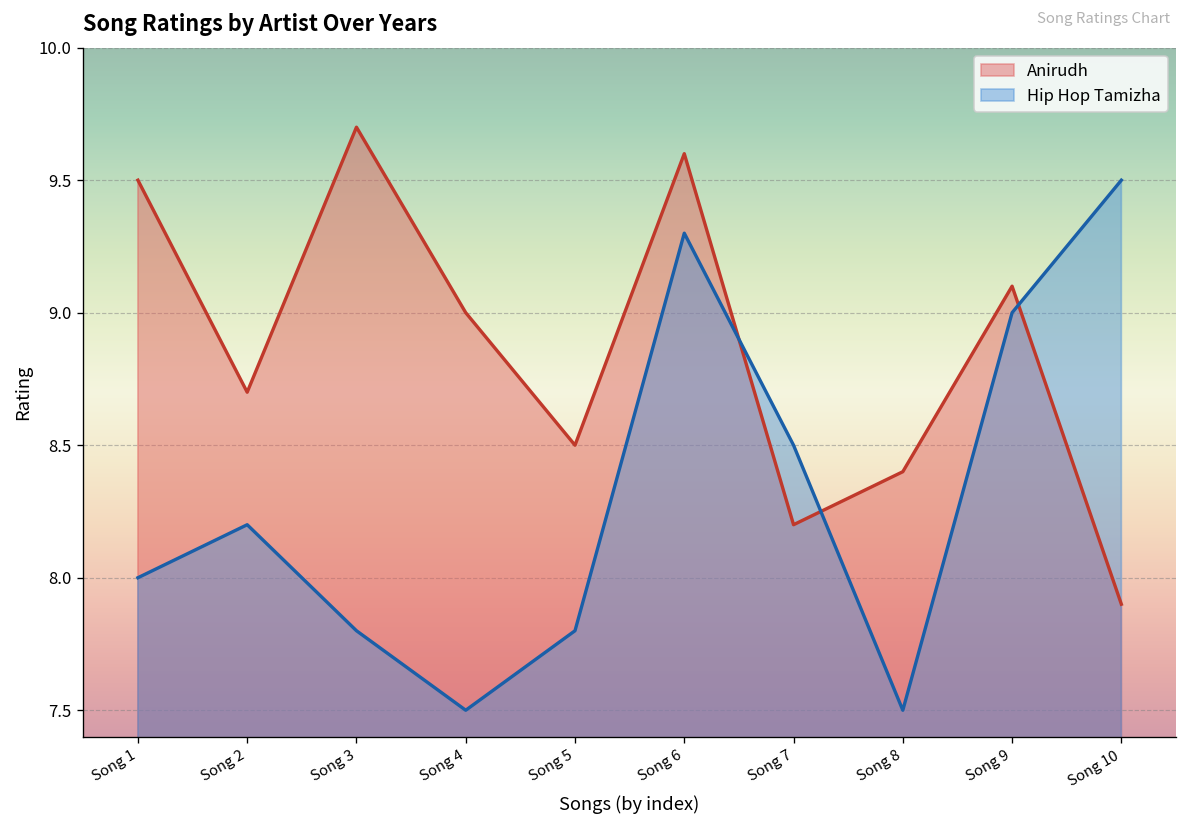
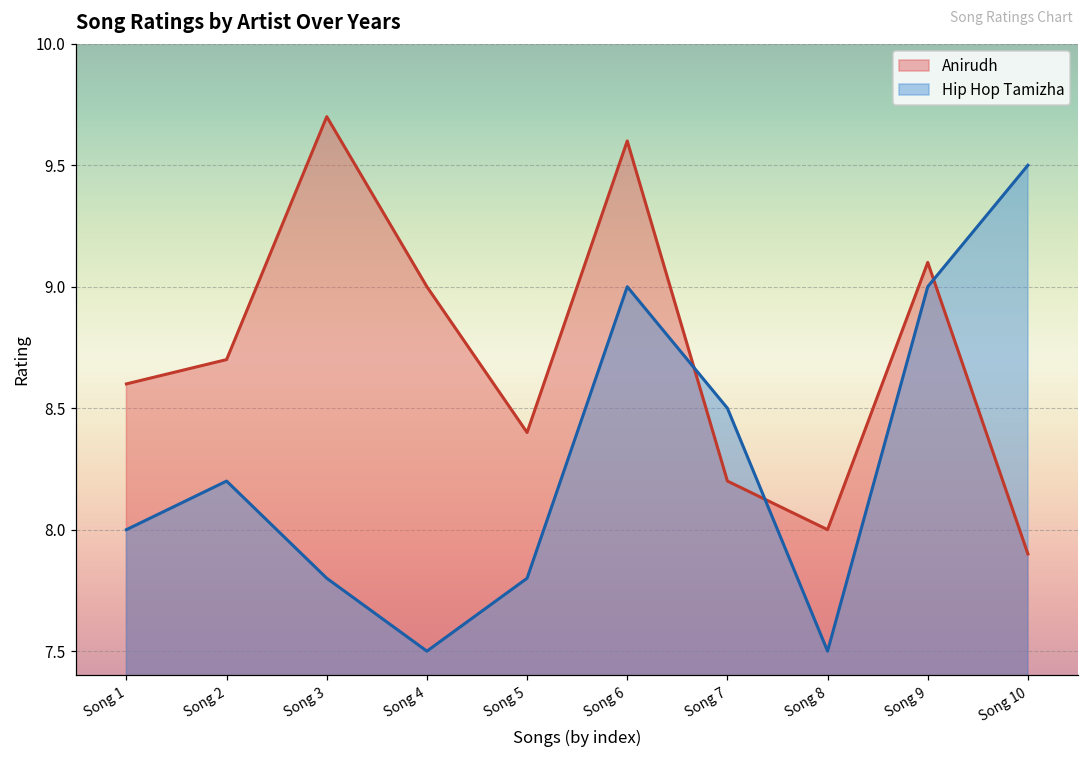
Anirudh, Song 1: 9.5 -> 8.6
Anirudh, Song 5: 8.5 -> 8.4
Hip Hop Tamizha, Song 6: 9.3 -> 9.0
Anirudh, Song 8: 8.4 -> 8.0
